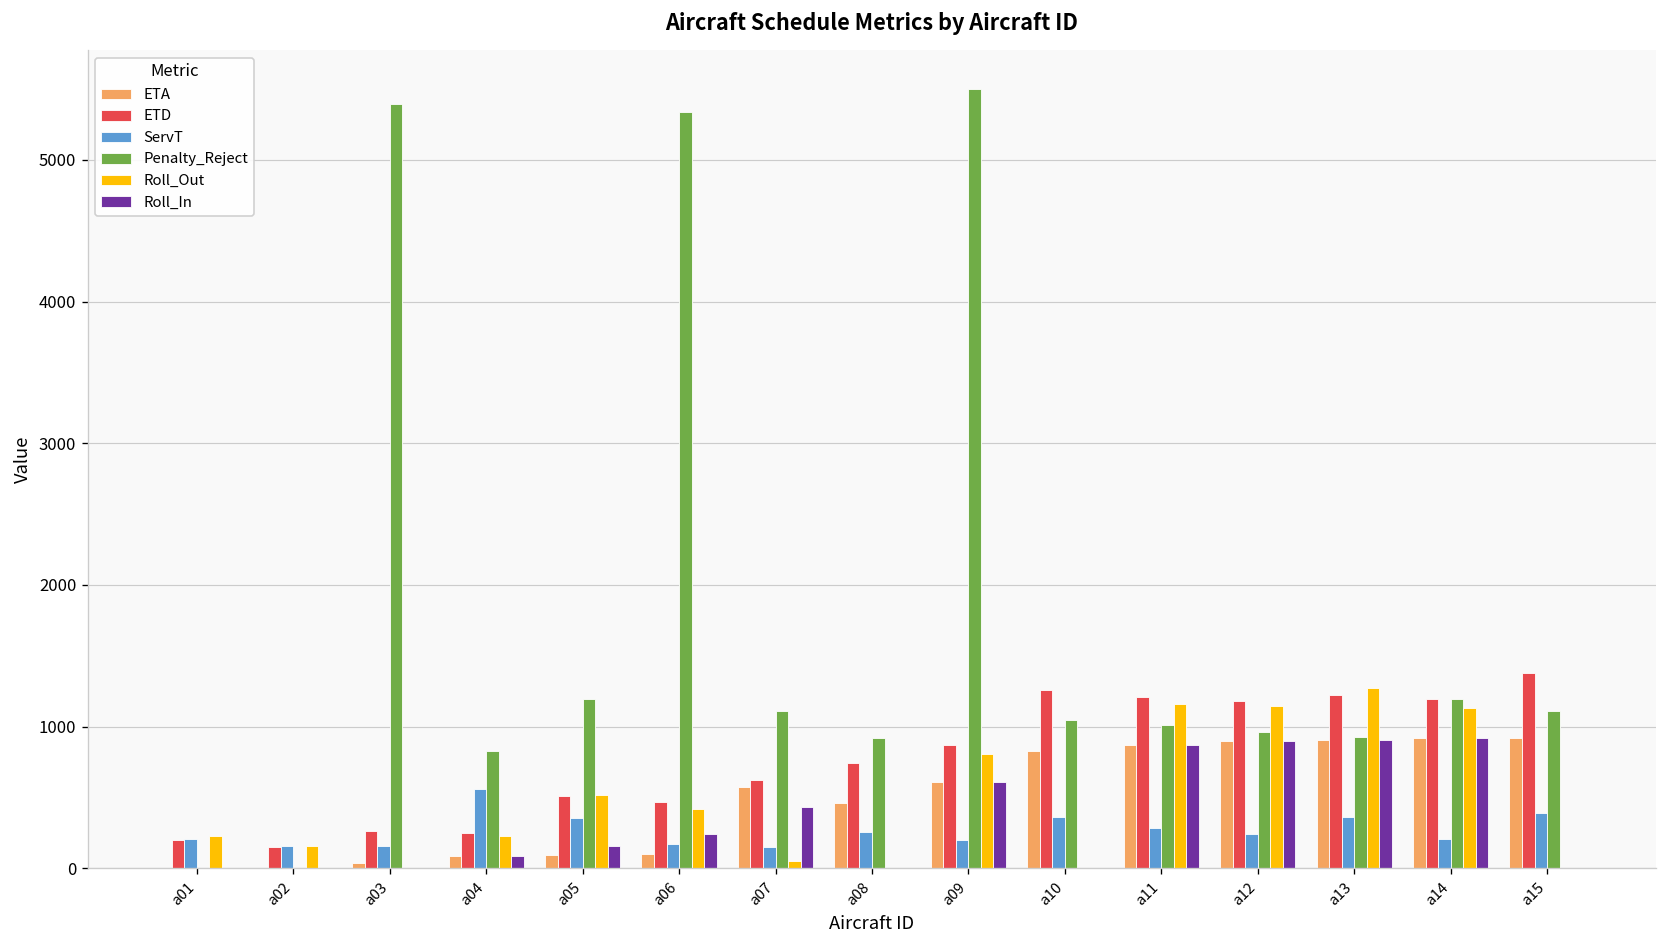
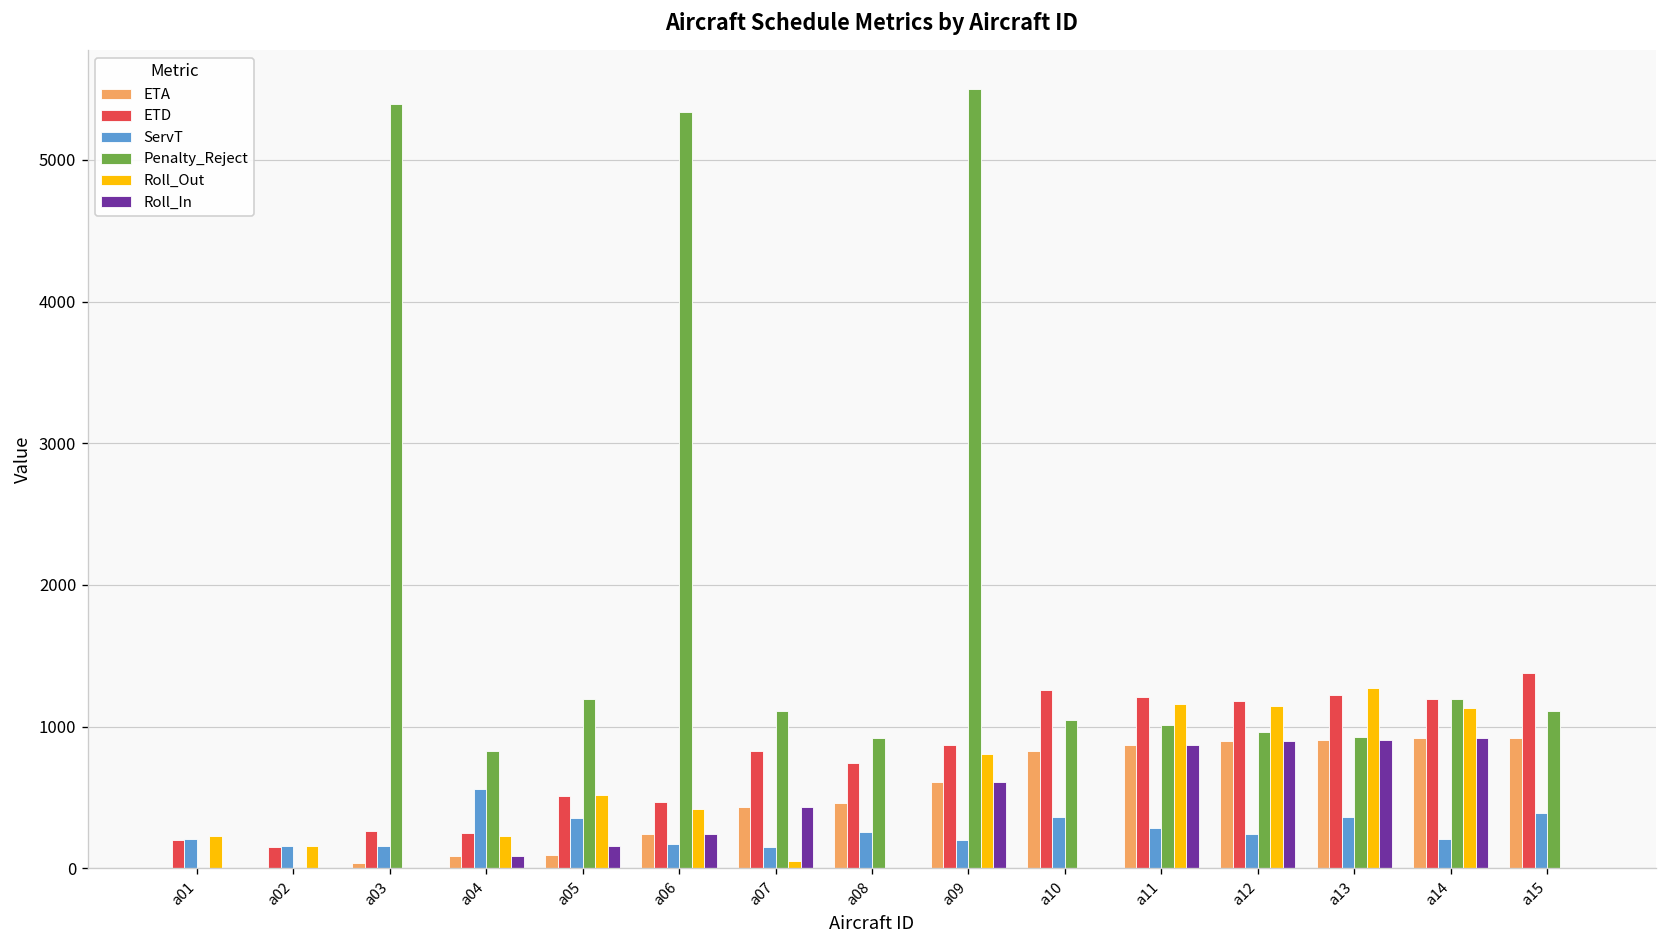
ETA, a06: 100 -> 250
ETA, a07: 570 -> 430
ETD, a07: 620 -> 830
